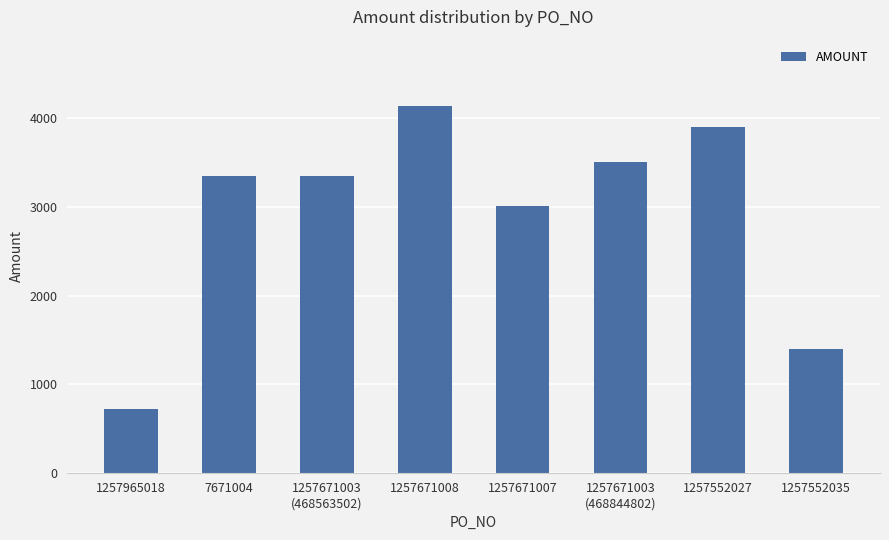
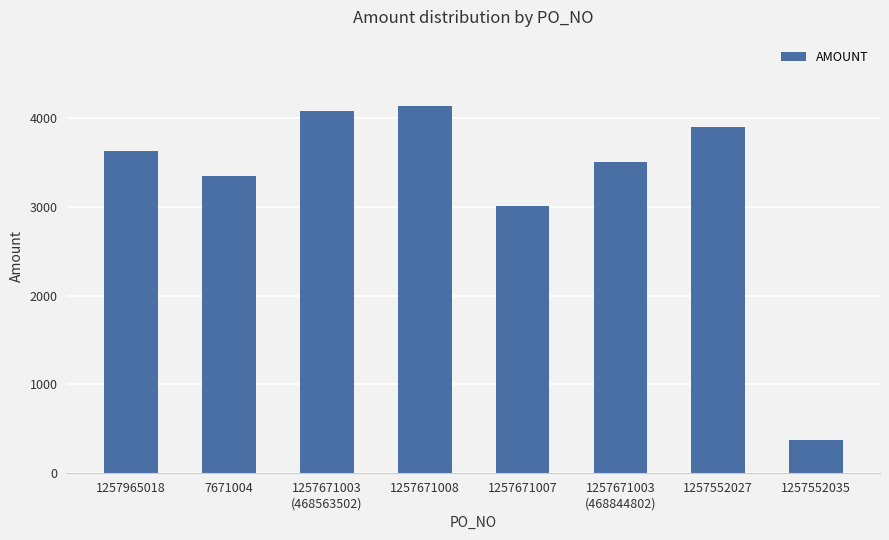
1257965018: 700 -> 3600
1257671003 (468563502): 3300 -> 4100
1257552035: 1400 -> 400
